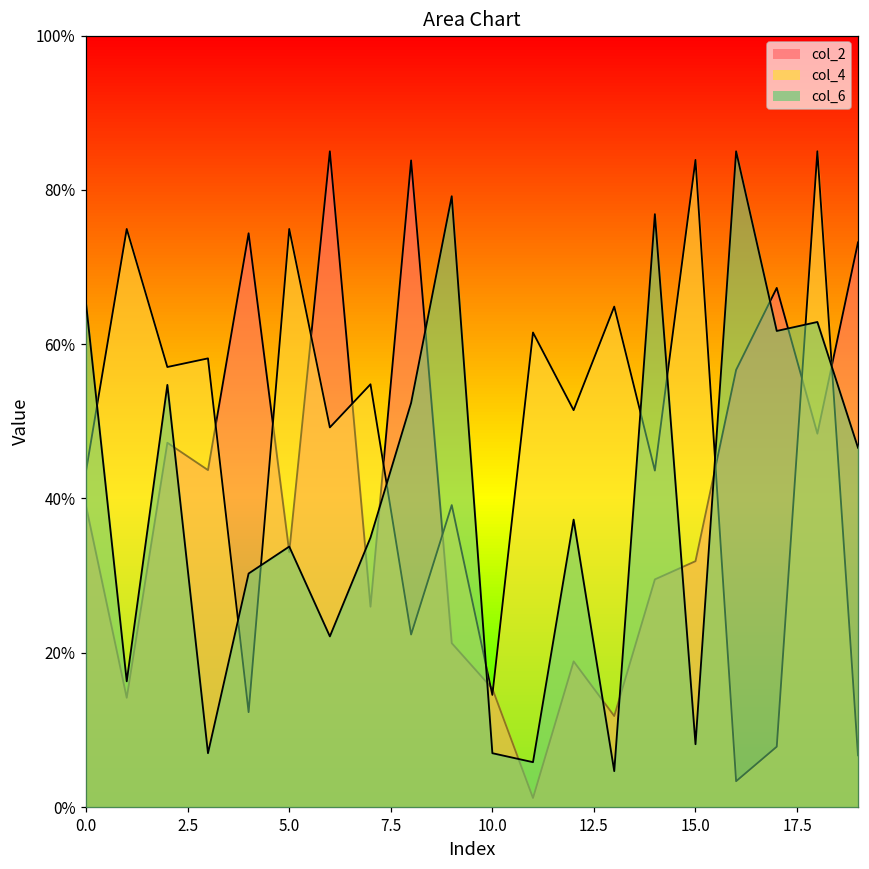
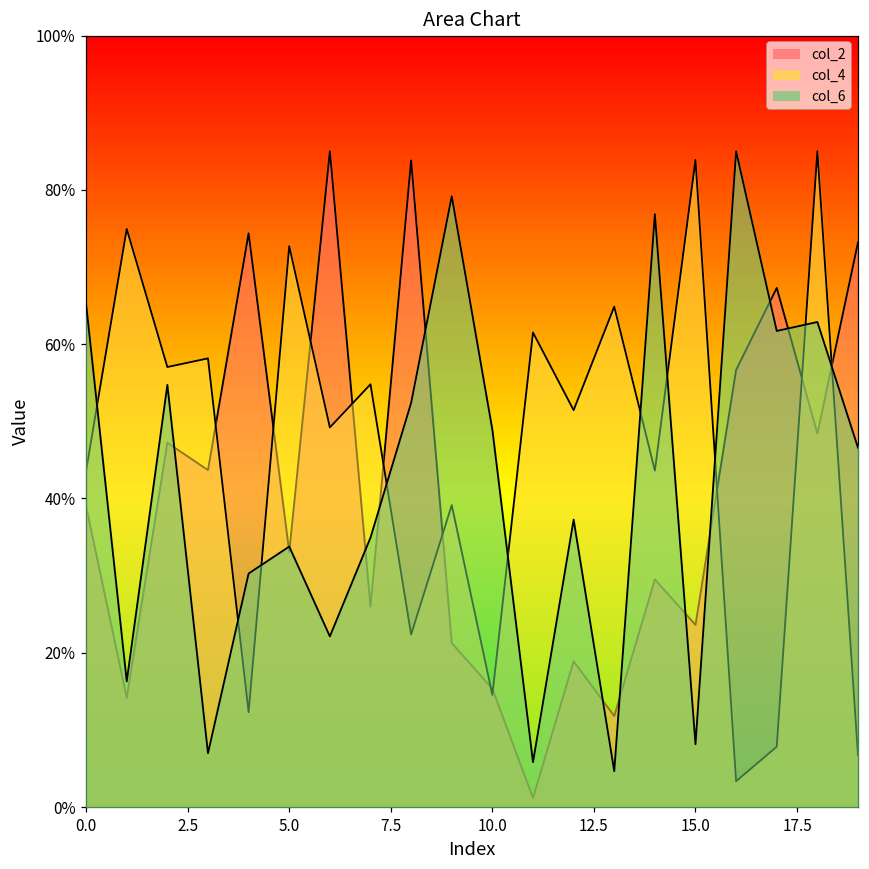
col_4, 5.0: 75% -> 73%
col_6, 10.0: 7% -> 49%
col_2, 15.0: 32% -> 24%
